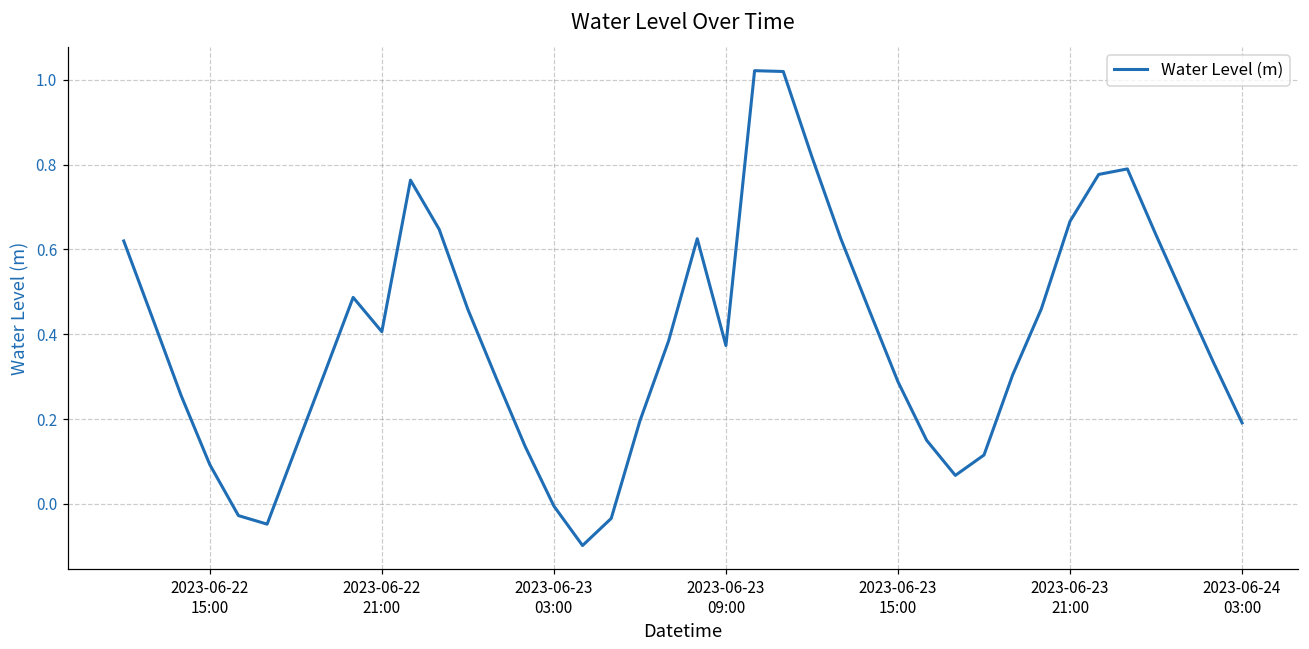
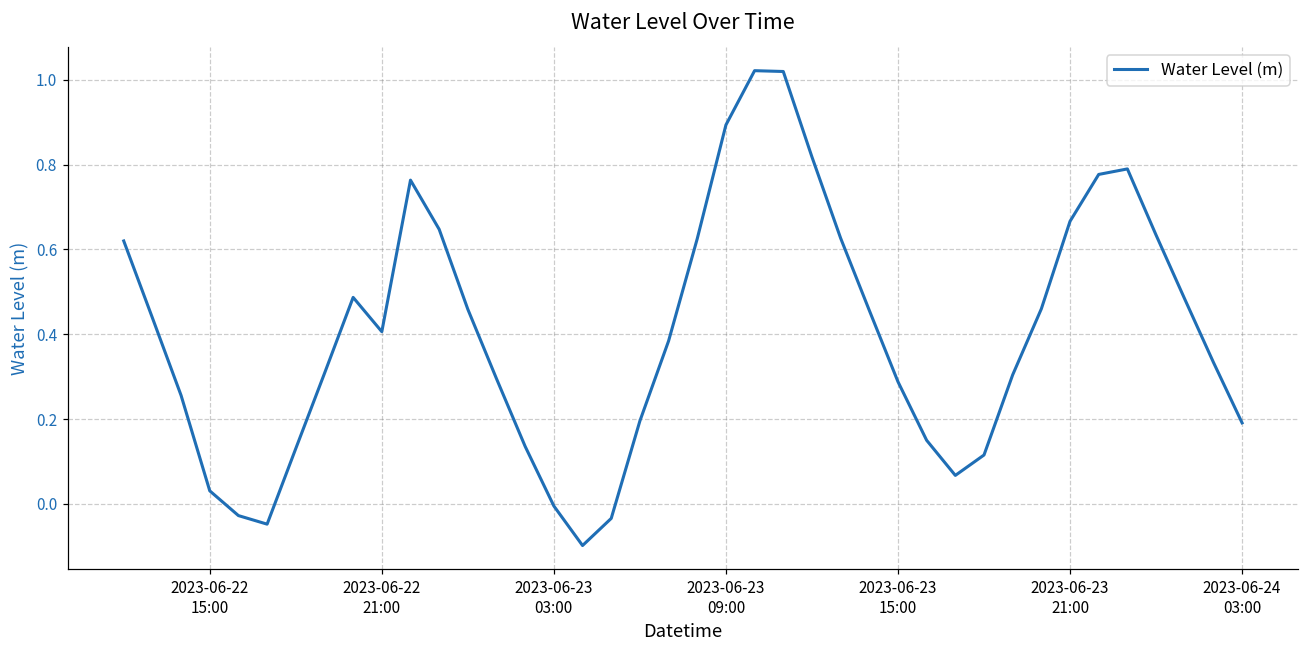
2023-06-22 15:00: 0.09 -> 0.03
2023-06-23 09:00: 0.37 -> 0.89
